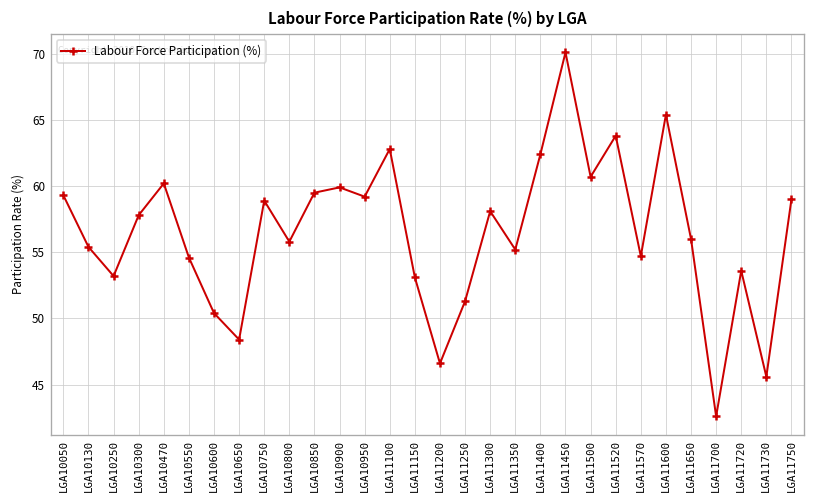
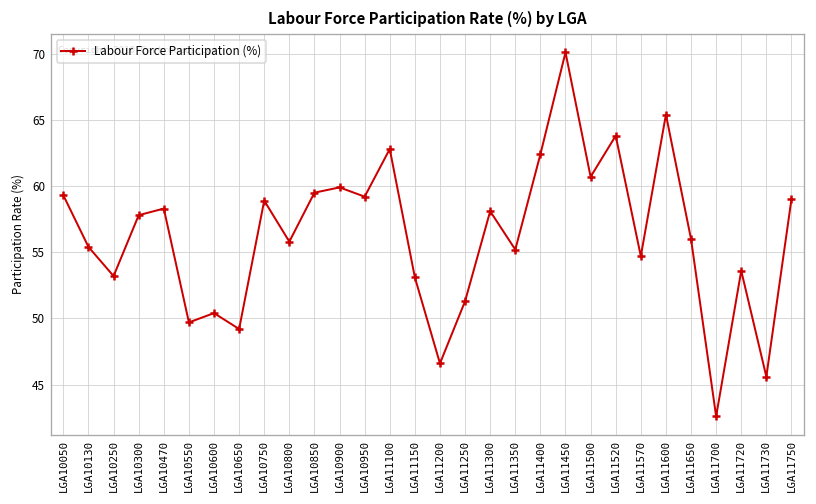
LGA10470: 60.2 -> 58.3
LGA10550: 54.6 -> 49.7
LGA10650: 48.4 -> 49.2
